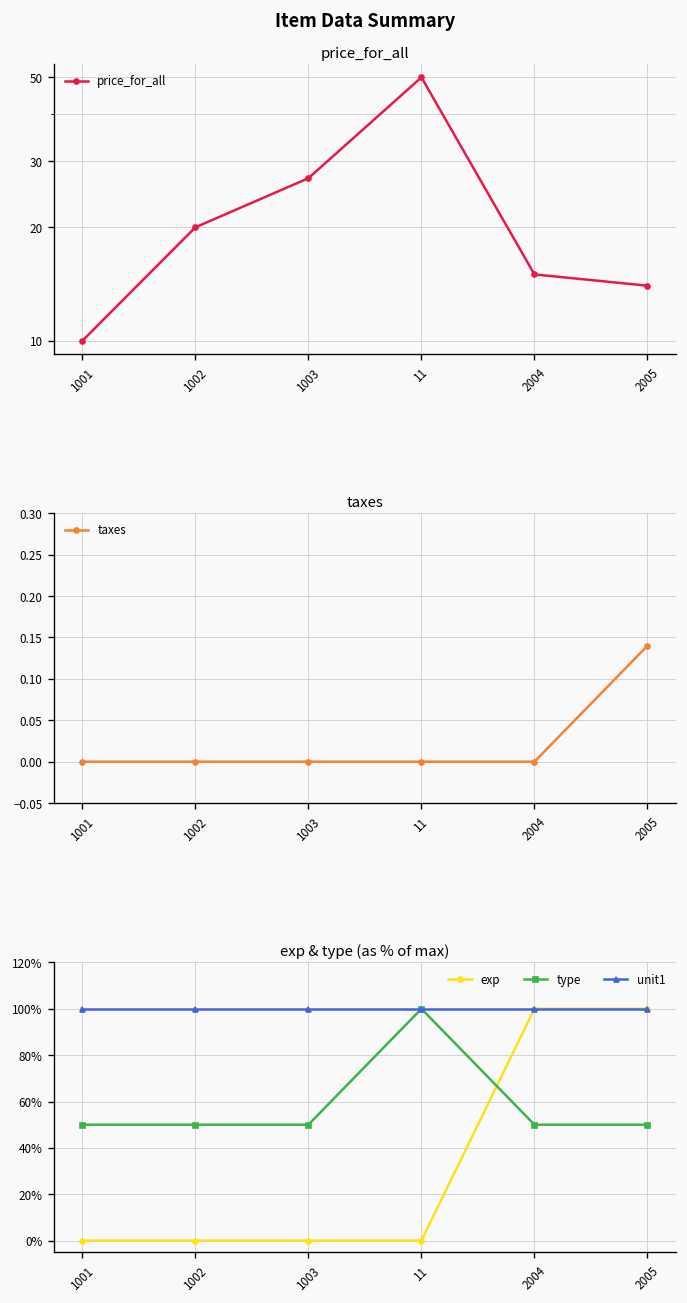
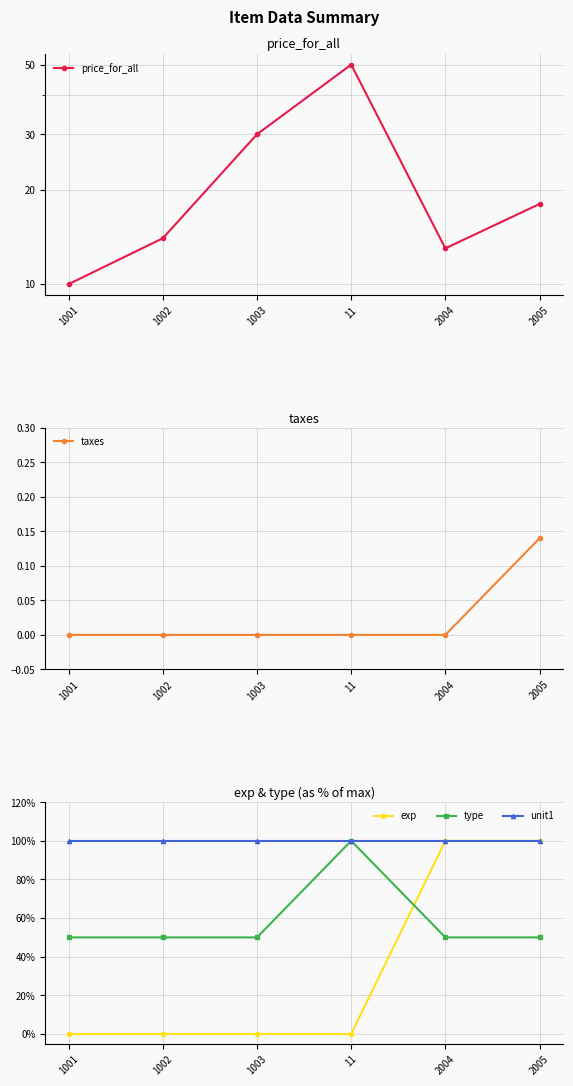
price_for_all, 1002: 20 -> 14
price_for_all, 1003: 27 -> 30
price_for_all, 2004: 15 -> 13
price_for_all, 2005: 14 -> 18
